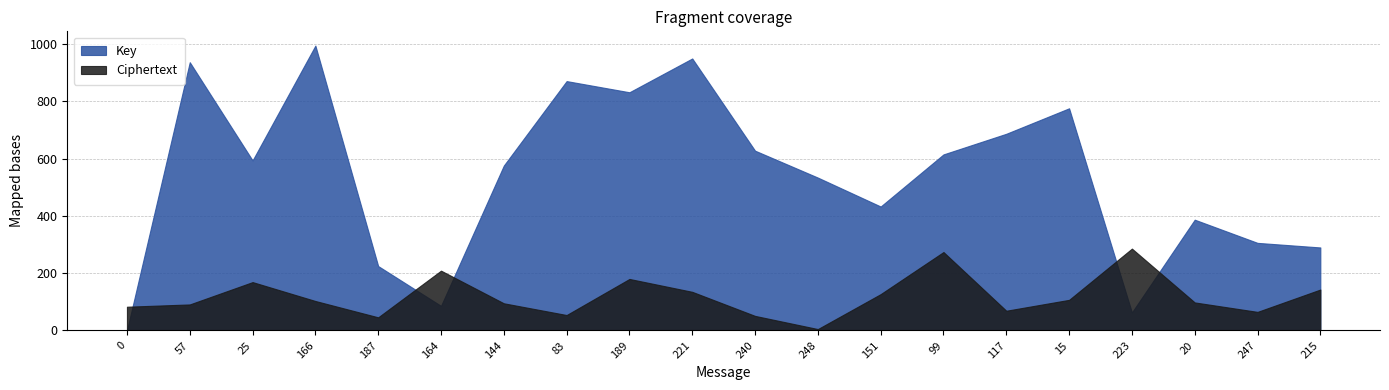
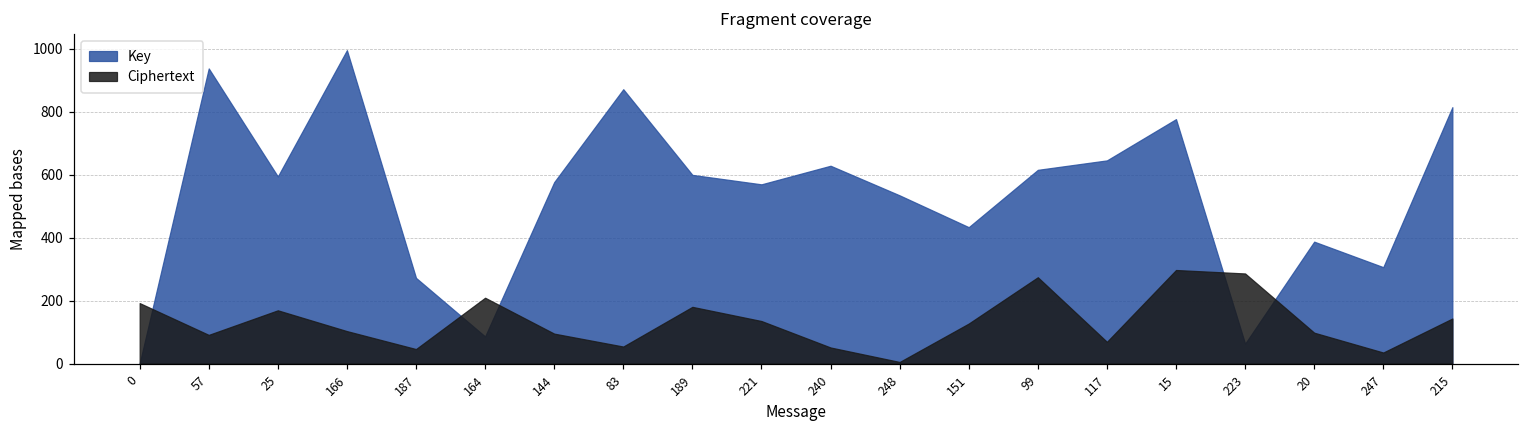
Ciphertext, 0: 80 -> 190
Key, 187: 230 -> 270
Key, 189: 830 -> 600
Key, 221: 950 -> 570
Key, 117: 690 -> 650
Ciphertext, 15: 110 -> 300
Ciphertext, 247: 70 -> 40
Key, 215: 290 -> 810
